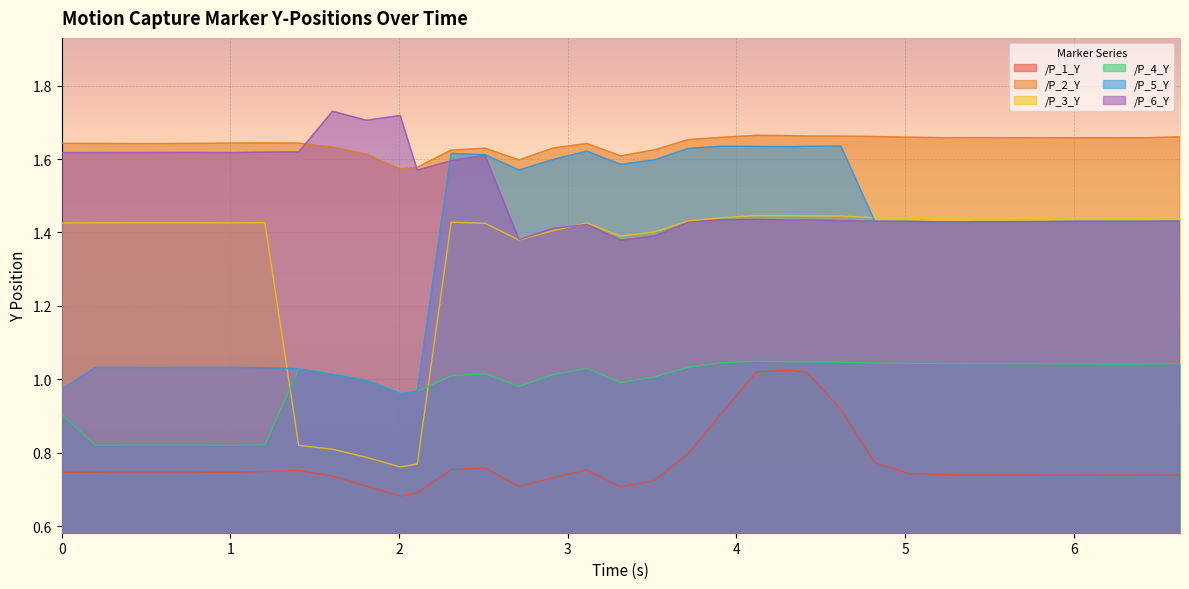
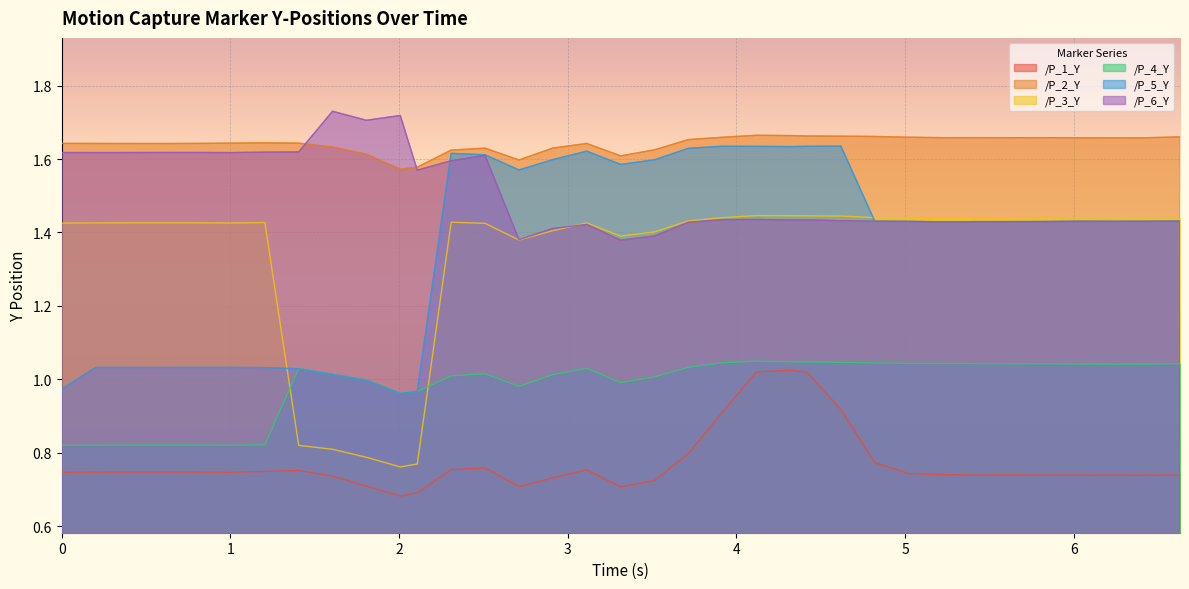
/P_4_Y, 0: 0.90 -> 0.82
